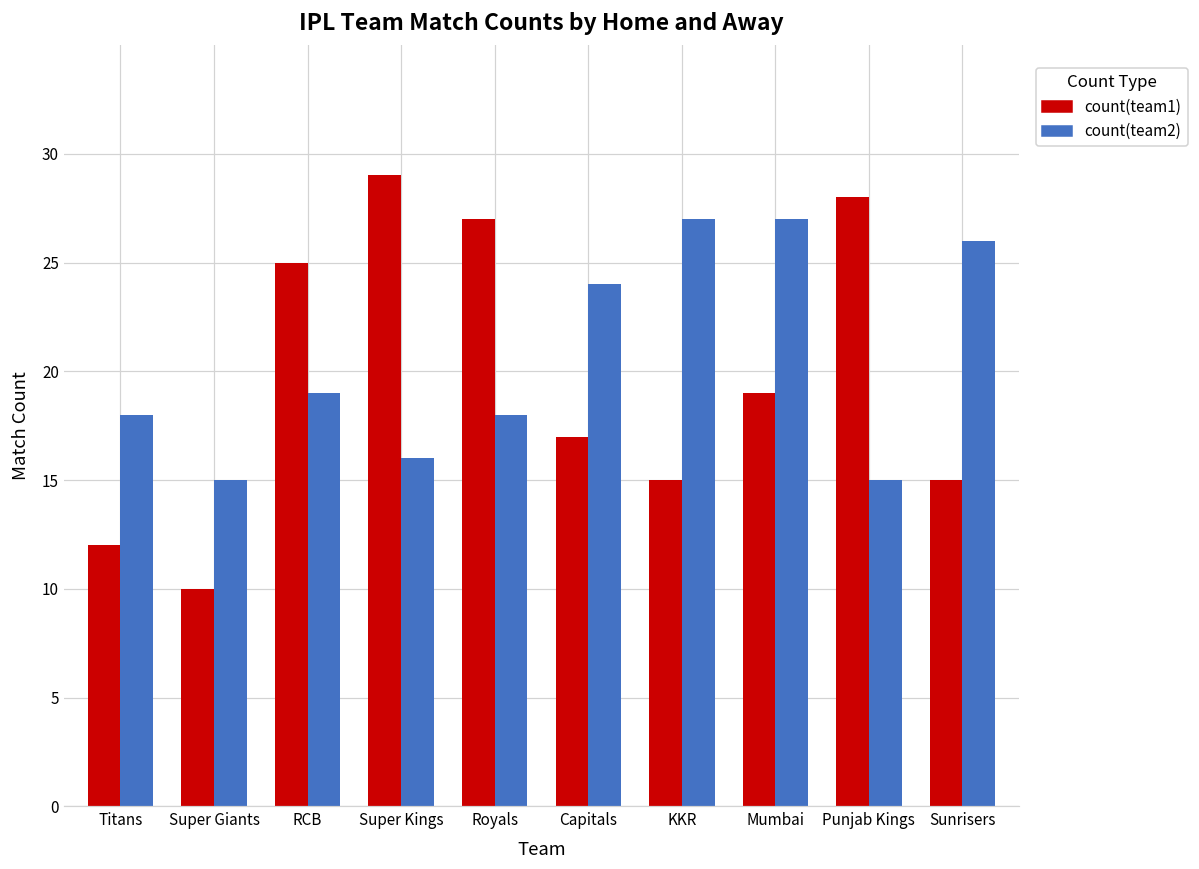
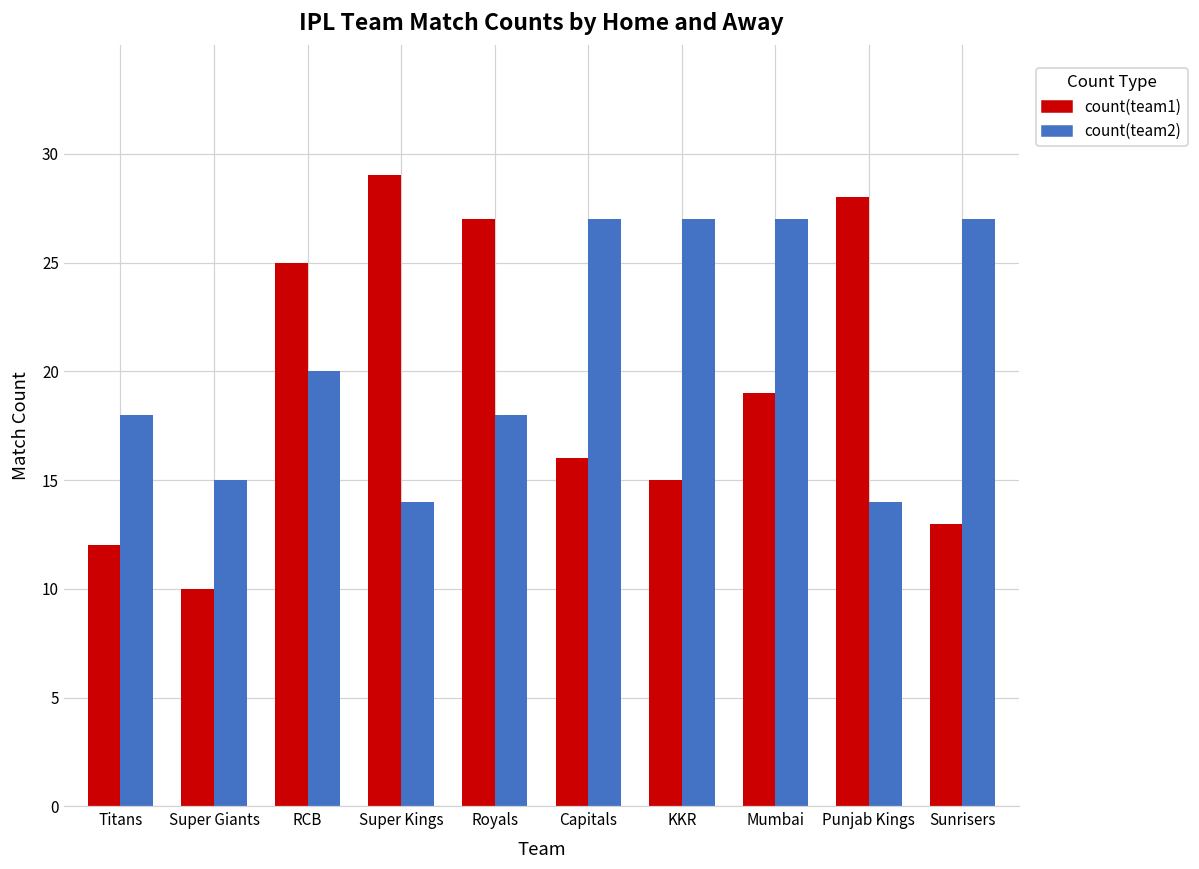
count(team2), RCB: 19 -> 20
count(team2), Super Kings: 16 -> 14
count(team1), Capitals: 17 -> 16
count(team2), Capitals: 24 -> 27
count(team2), Punjab Kings: 15 -> 14
count(team1), Sunrisers: 15 -> 13
count(team2), Sunrisers: 26 -> 27
